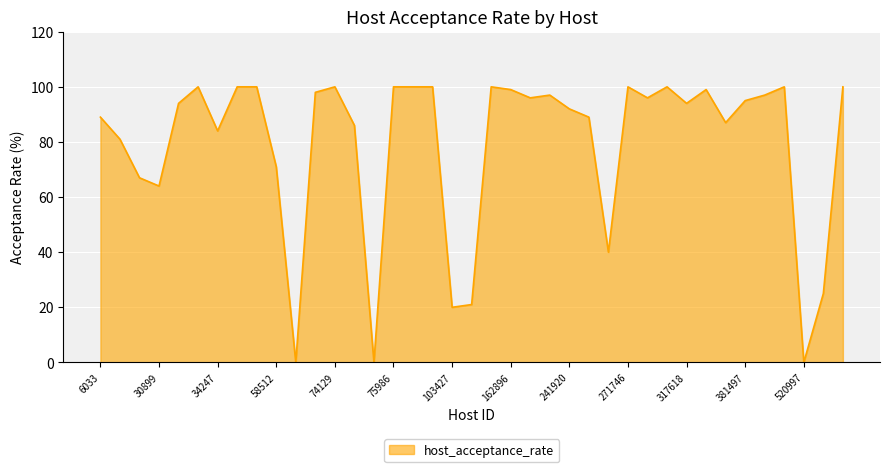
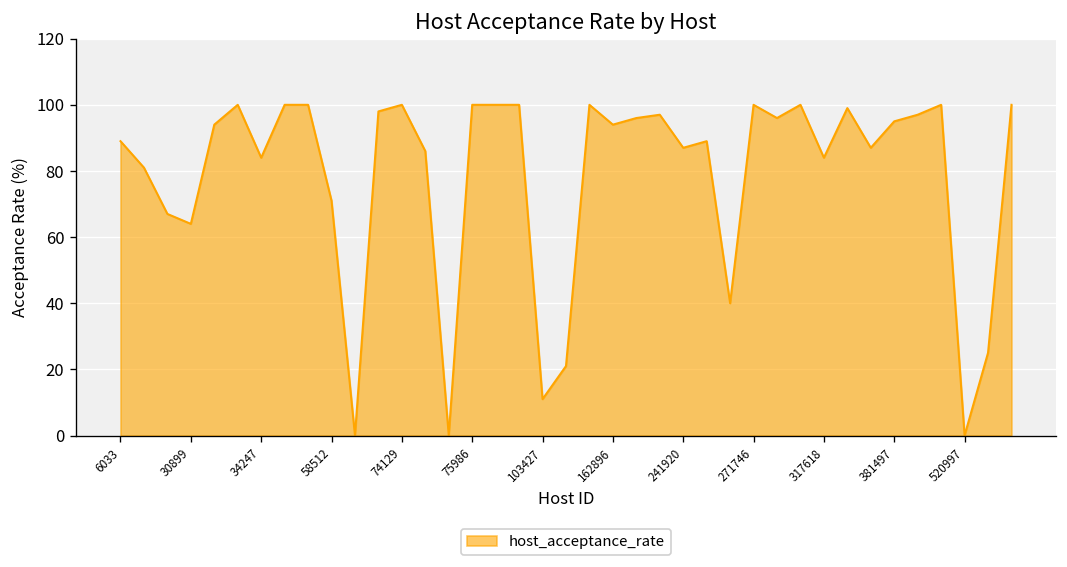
103427: 20 -> 11
162896: 99 -> 94
241920: 92 -> 87
317618: 94 -> 84
